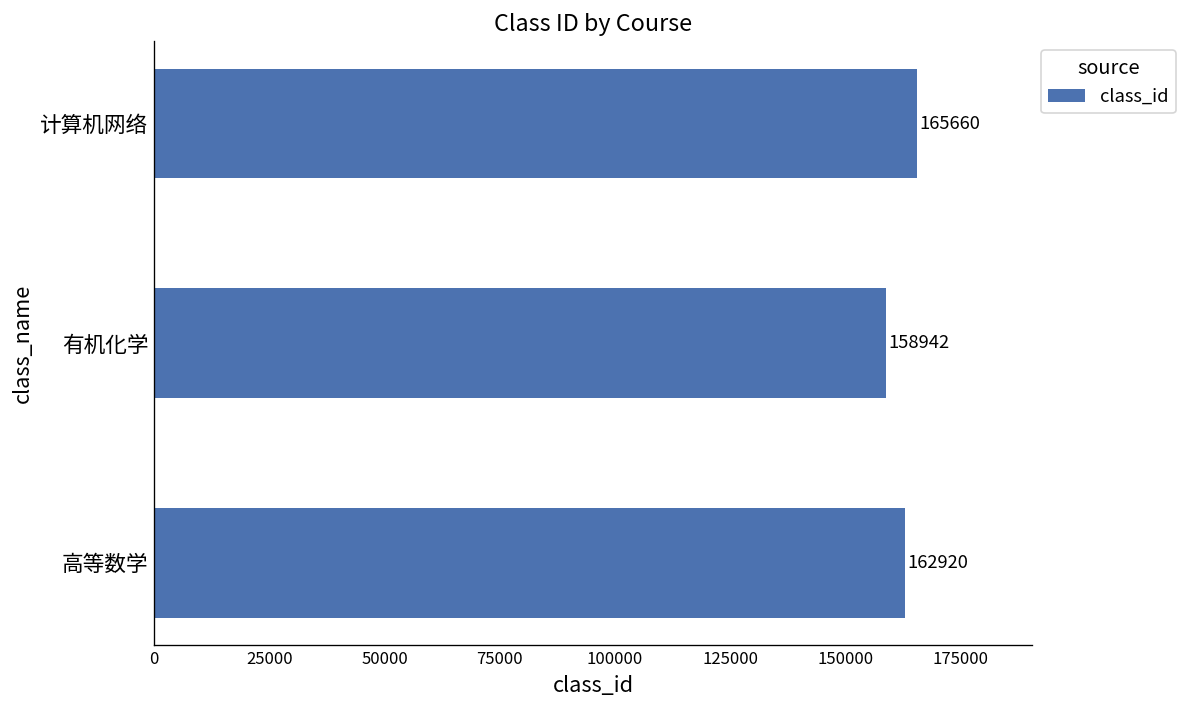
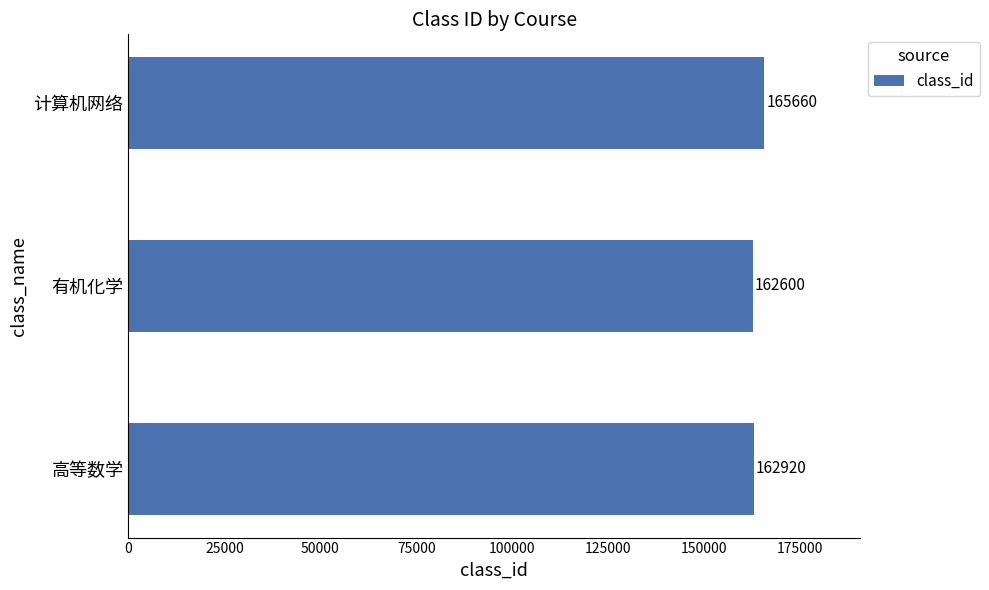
有机化学: 158942 -> 162600
